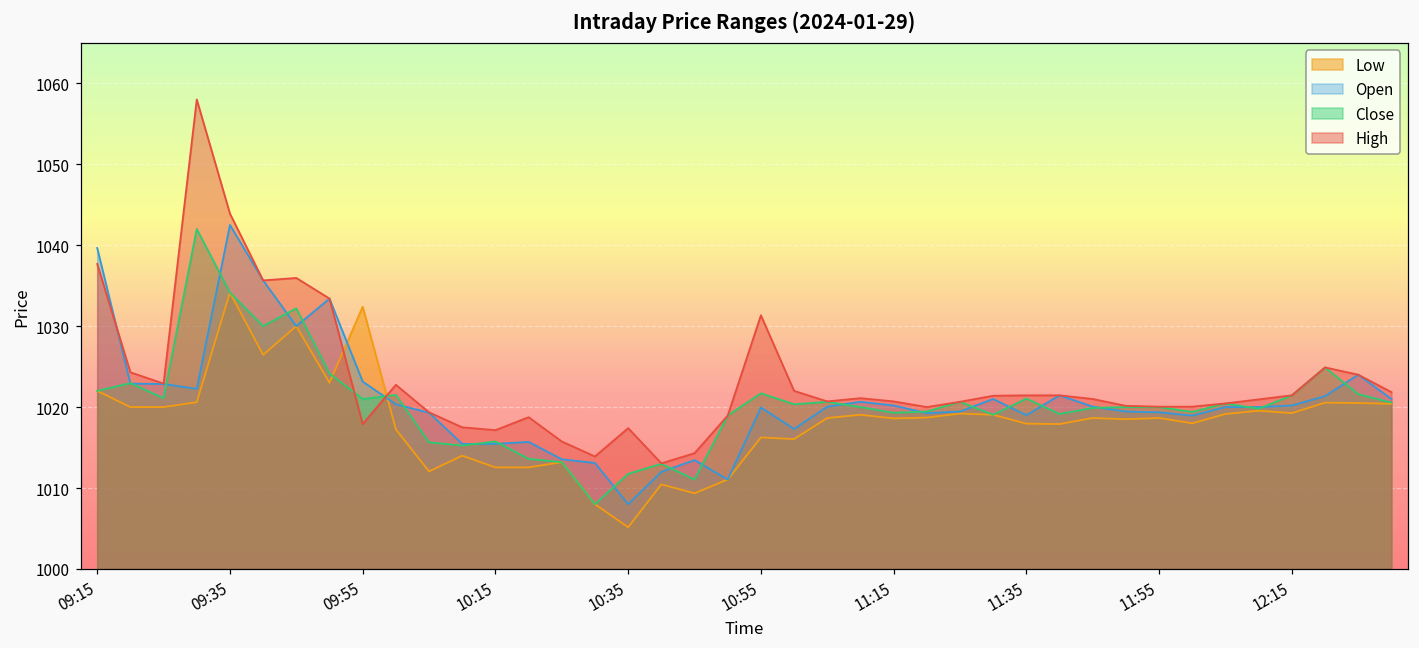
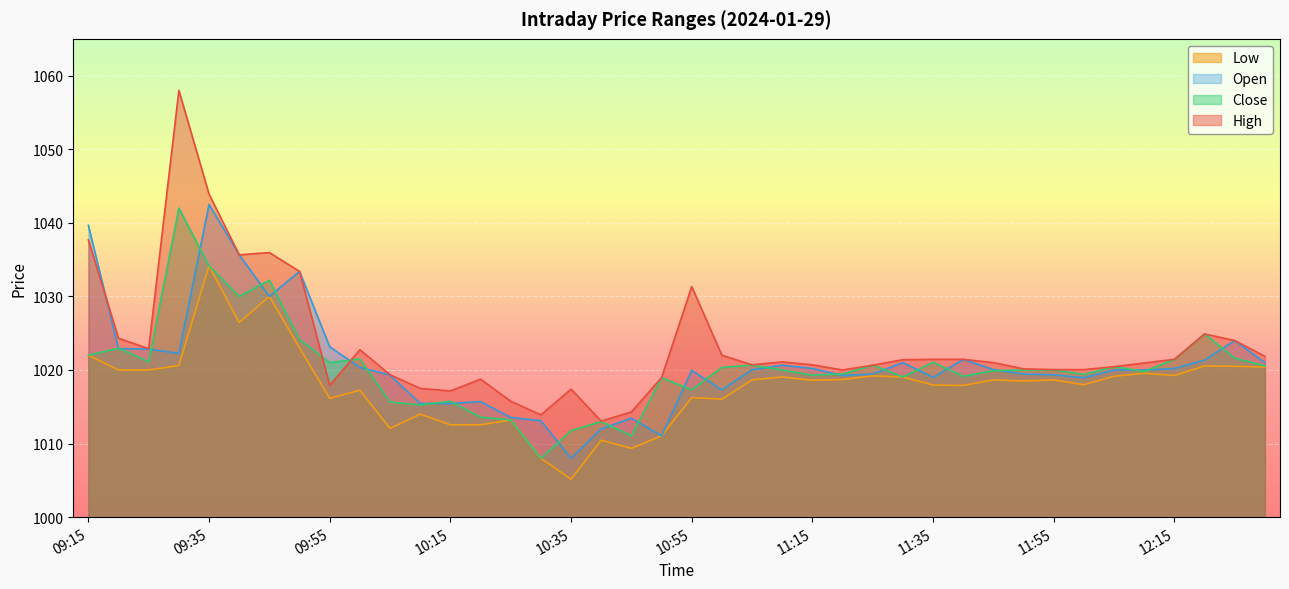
Low, 09:55: 1032 -> 1016
Close, 10:55: 1022 -> 1017
